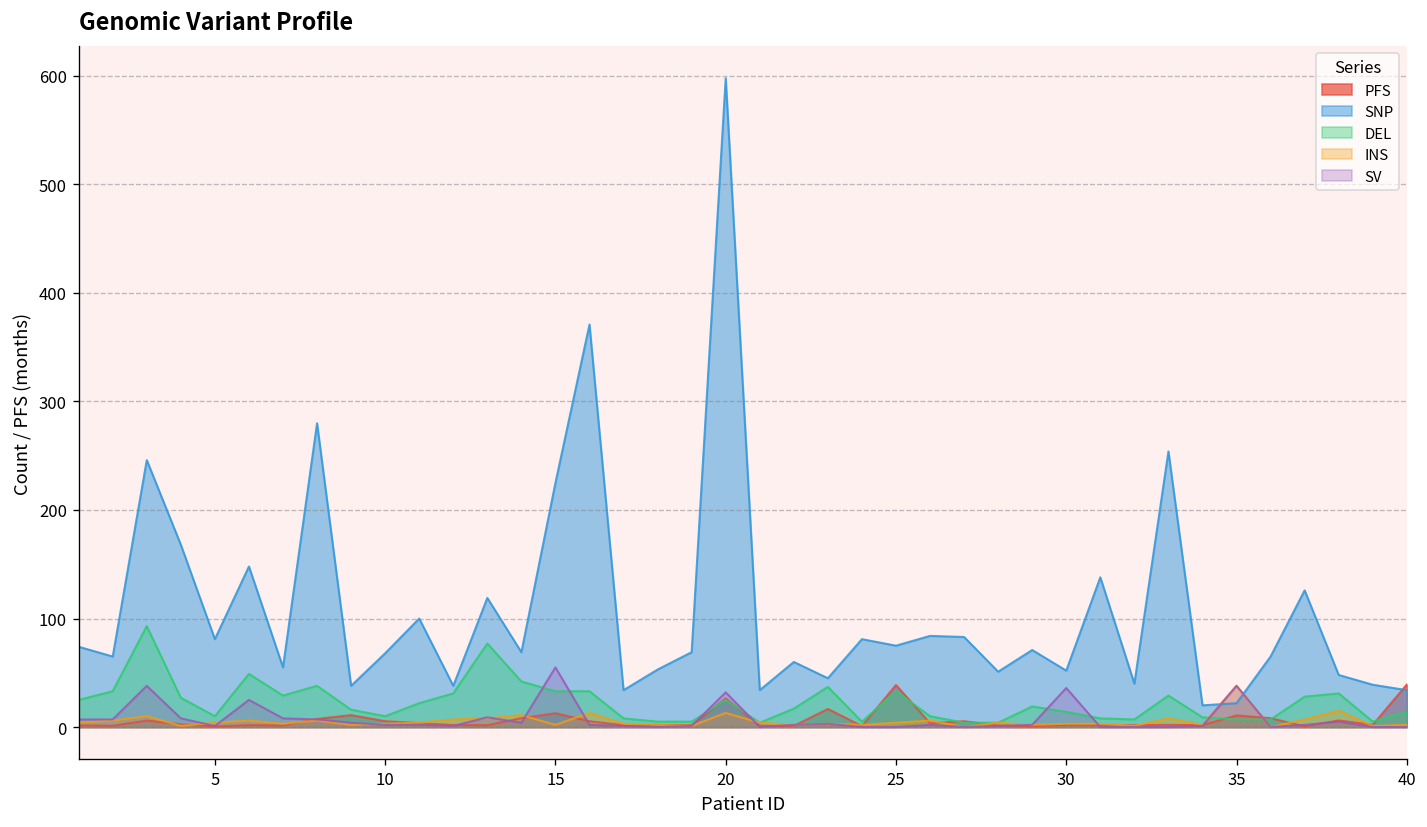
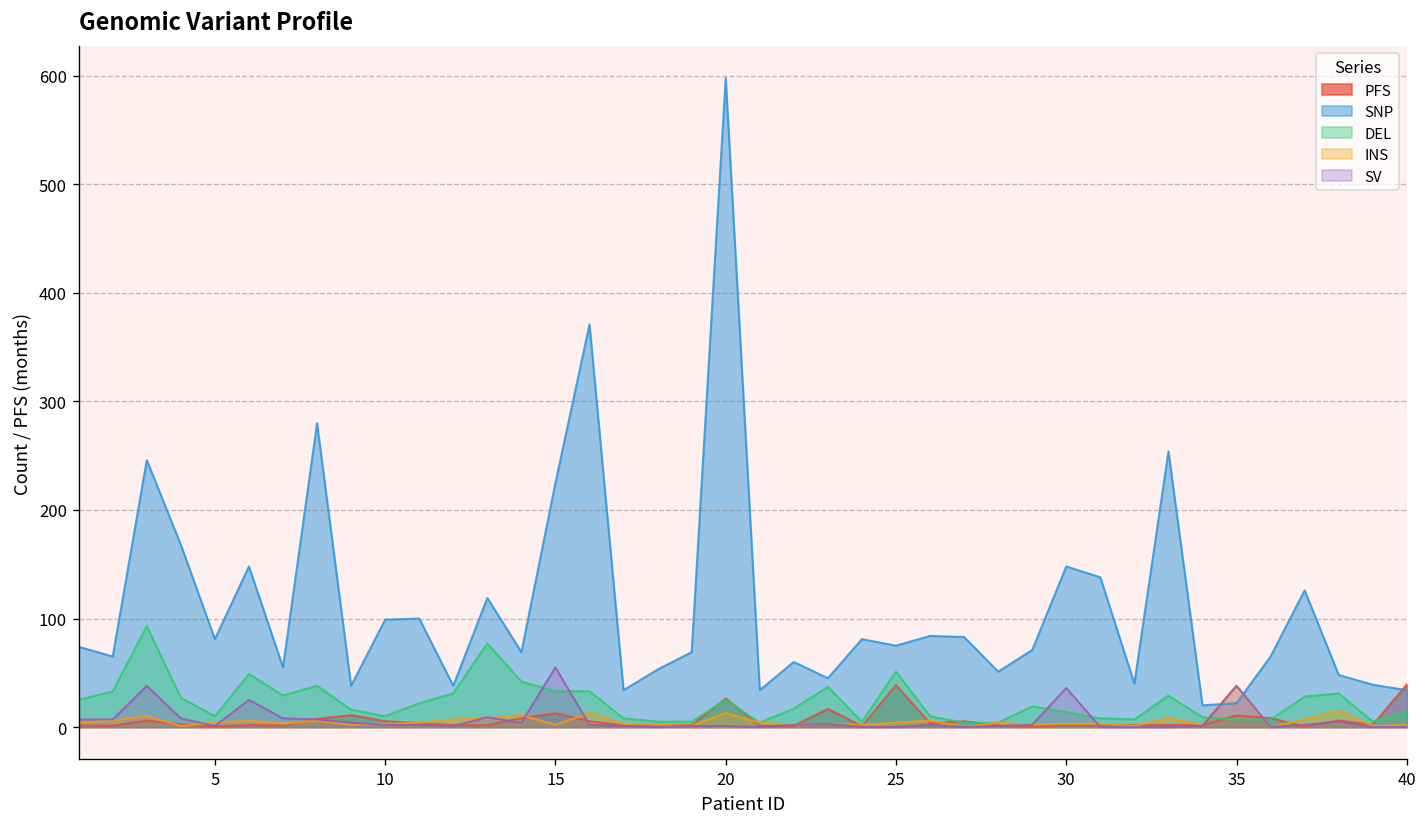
SNP, 10: 70 -> 100
SV, 20: 30 -> 0
DEL, 25: 30 -> 50
SNP, 30: 50 -> 150
